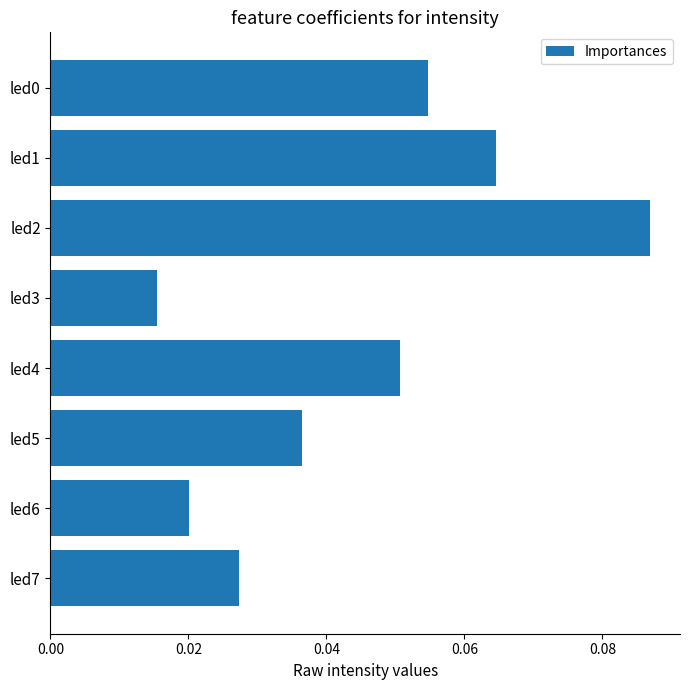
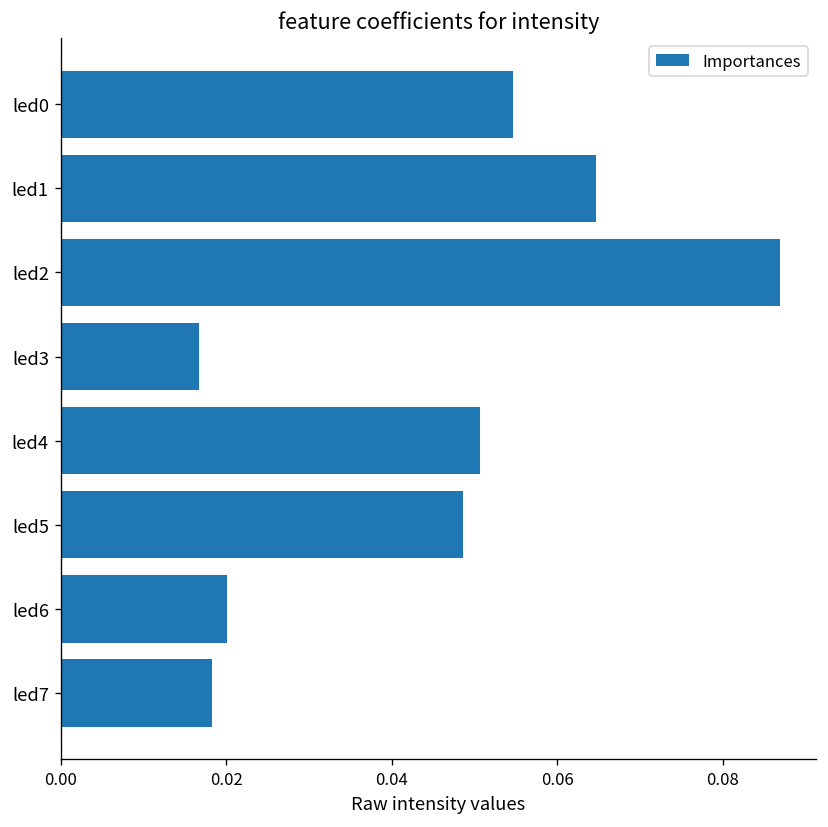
led3: 0.015 -> 0.017
led5: 0.036 -> 0.049
led7: 0.027 -> 0.018
